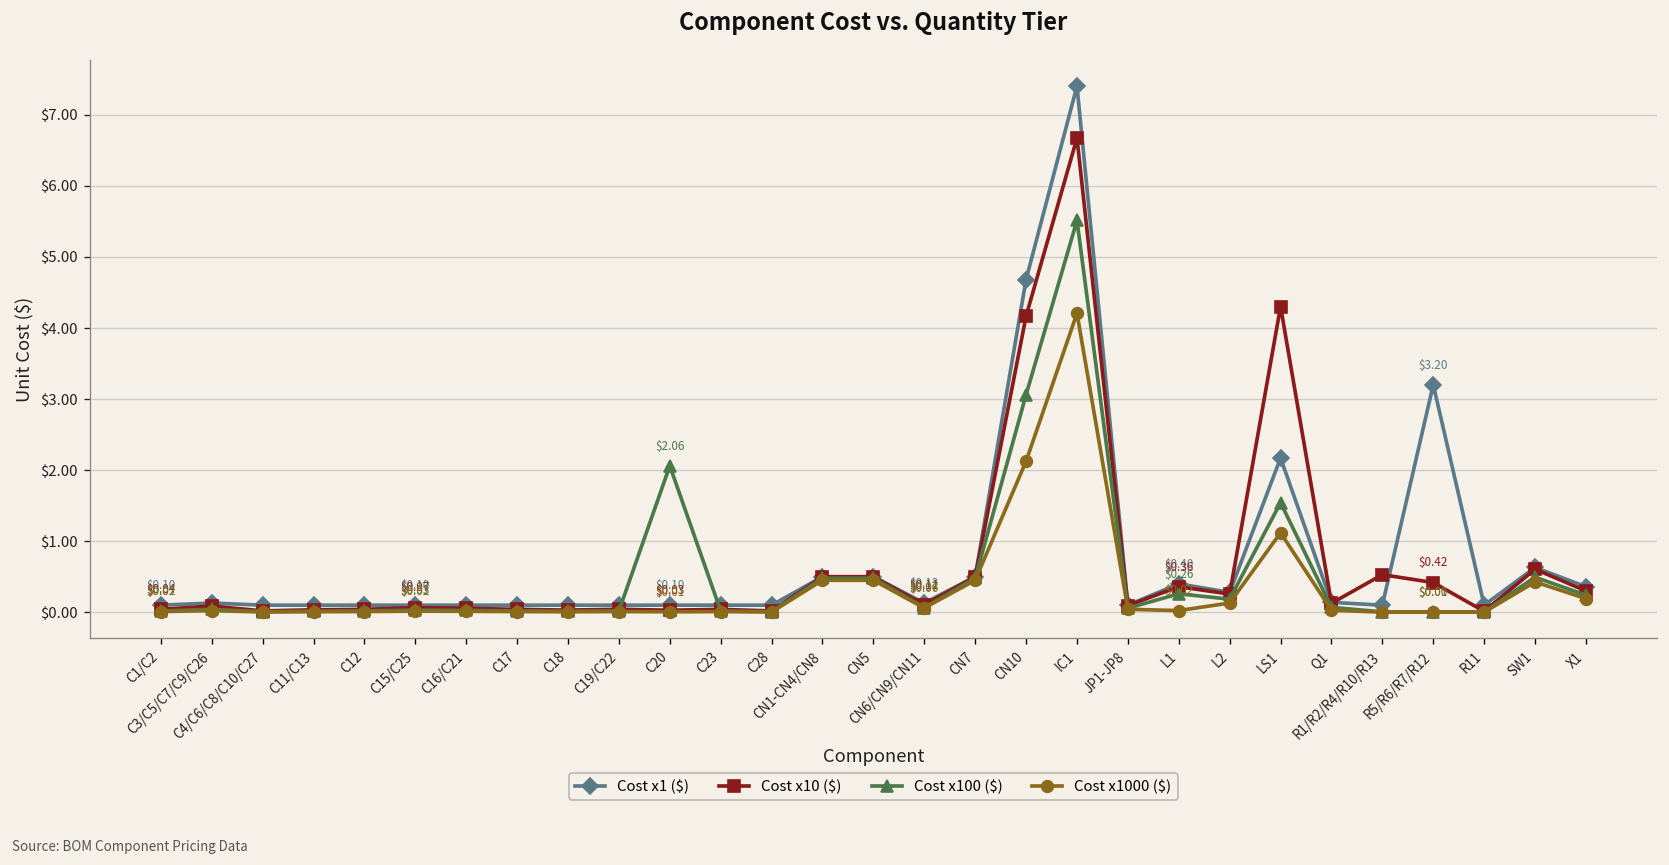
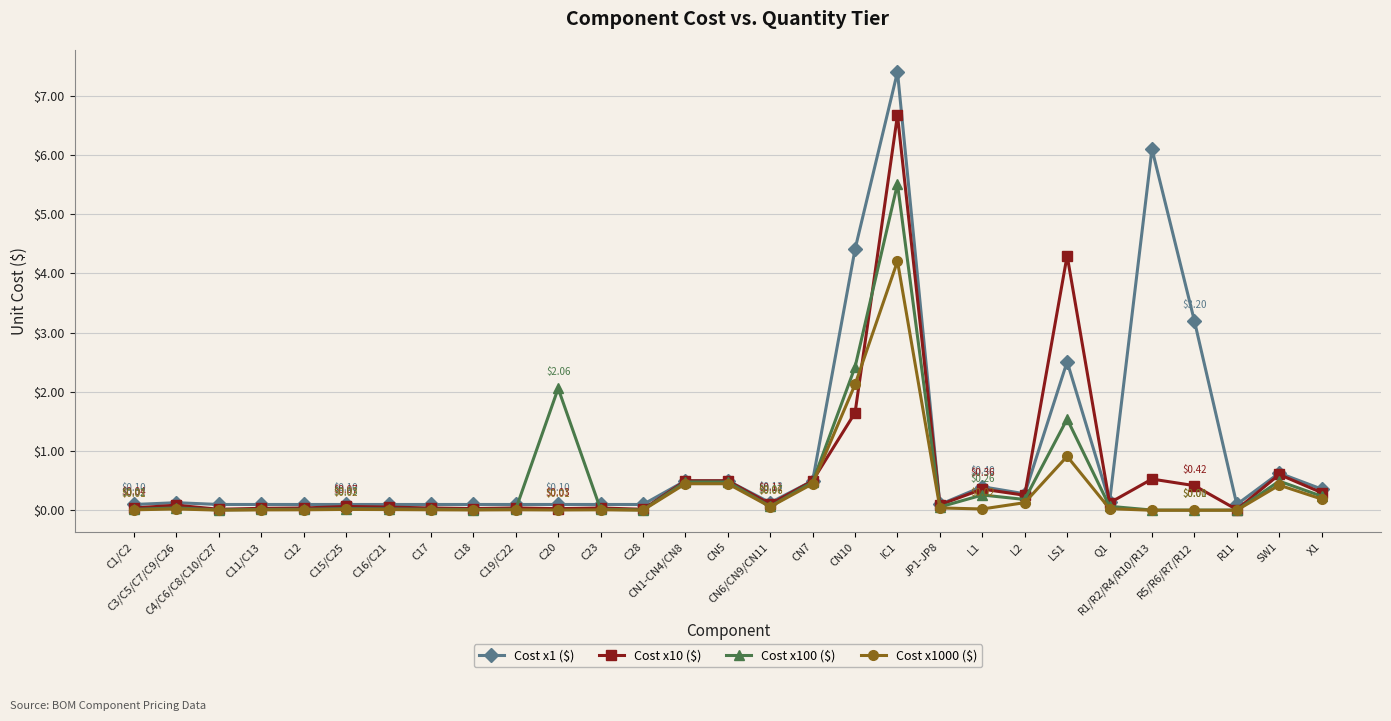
Cost x1 ($), CN10: $4.7 -> $4.4
Cost x10 ($), CN10: $4.2 -> $1.6
Cost x100 ($), CN10: $3.1 -> $2.4
Cost x1 ($), LS1: $2.2 -> $2.5
Cost x1000 ($), LS1: $1.1 -> $0.9
Cost x1 ($), R1/R2/R4/R10/R13: $0.1 -> $6.1
